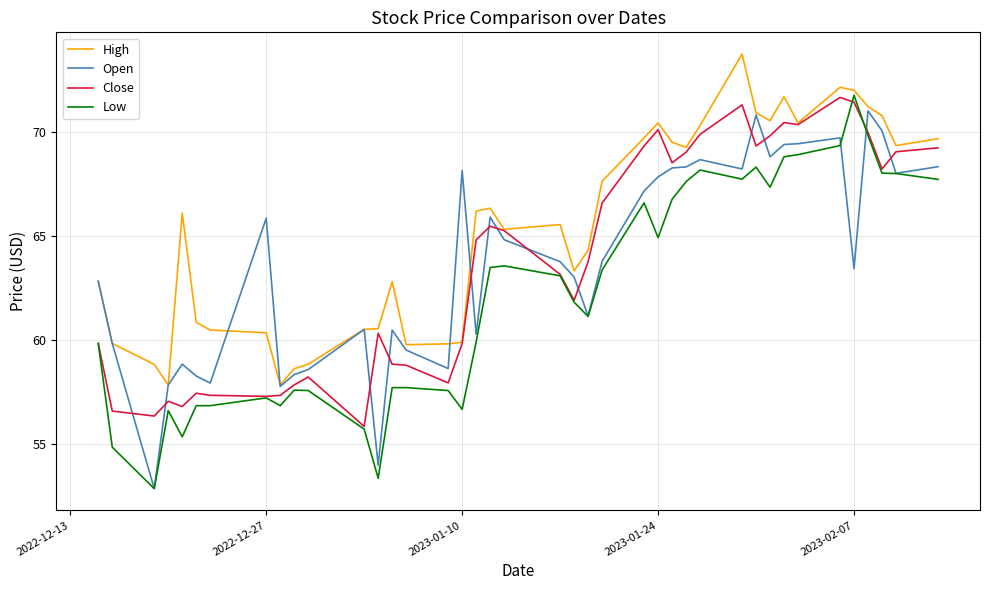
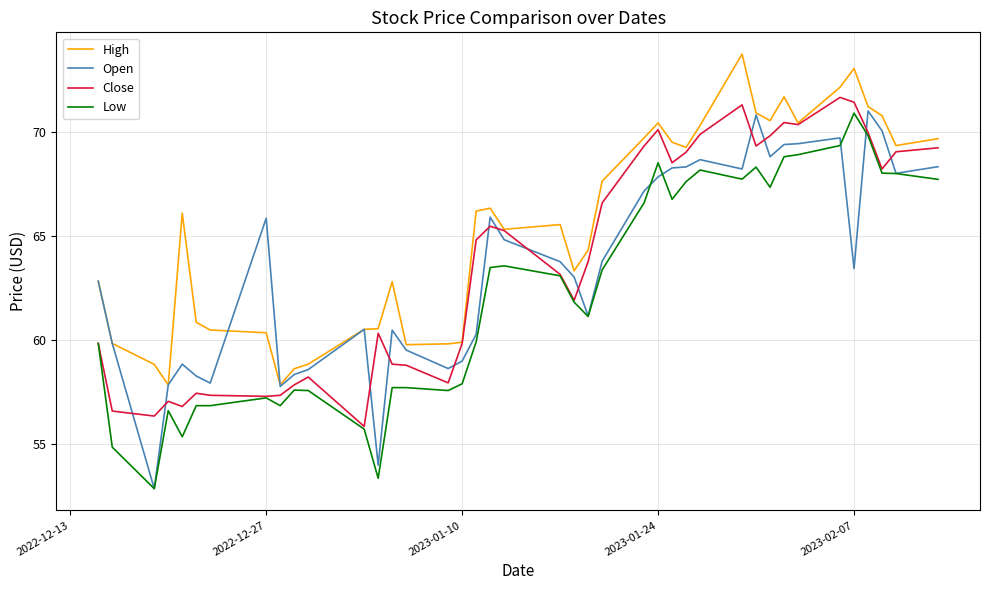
Open, 2023-01-10: 68.1 -> 59.0
Low, 2023-01-10: 56.6 -> 57.9
Low, 2023-01-24: 64.9 -> 68.5
High, 2023-02-07: 72.0 -> 73.0
Low, 2023-02-07: 71.7 -> 70.9
